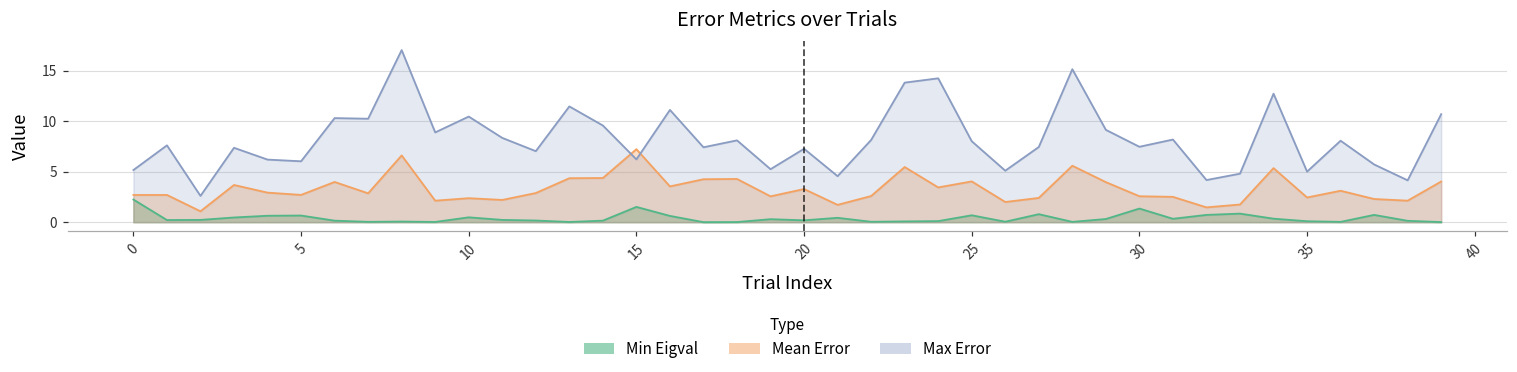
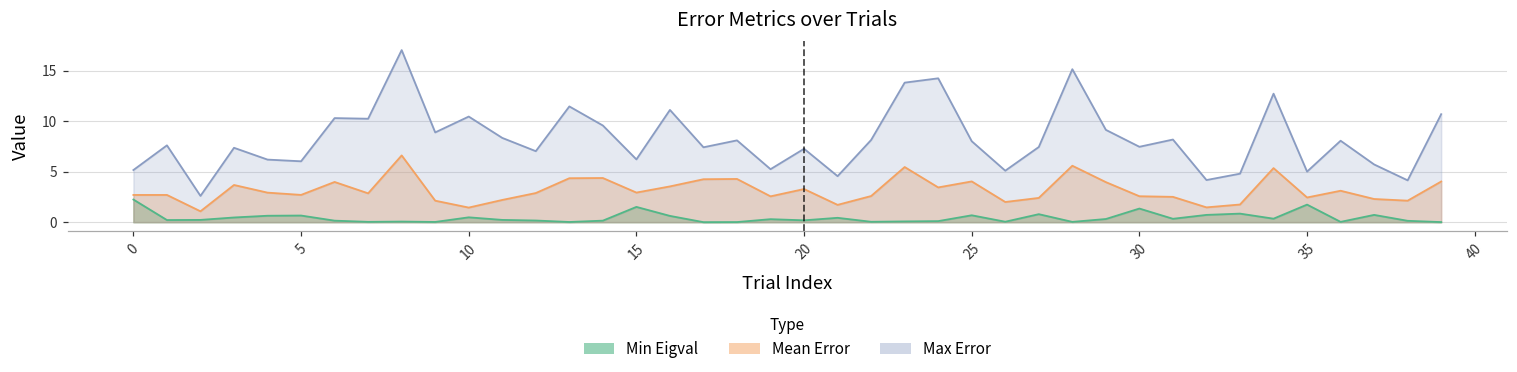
Mean Error, 10: 2 -> 1
Mean Error, 15: 7 -> 3
Min Eigval, 35: 0 -> 2
